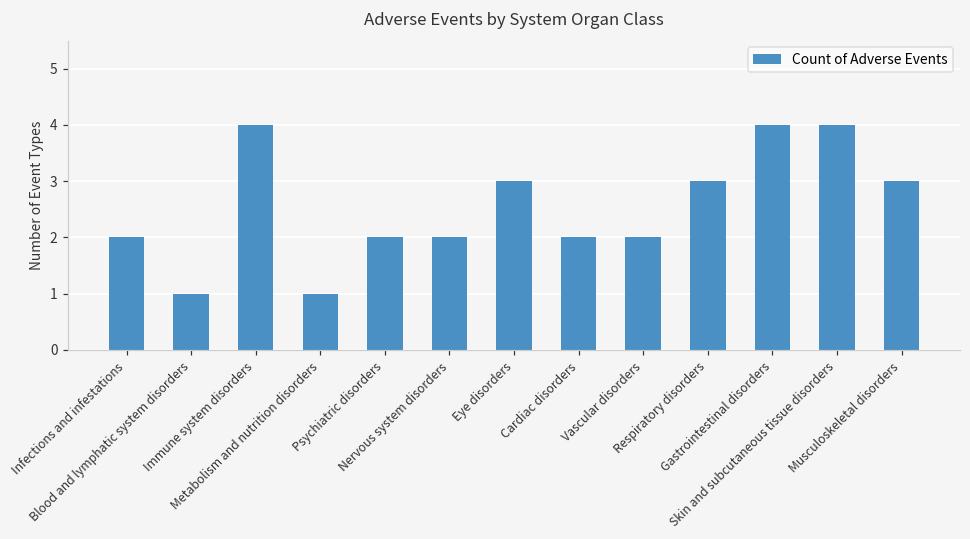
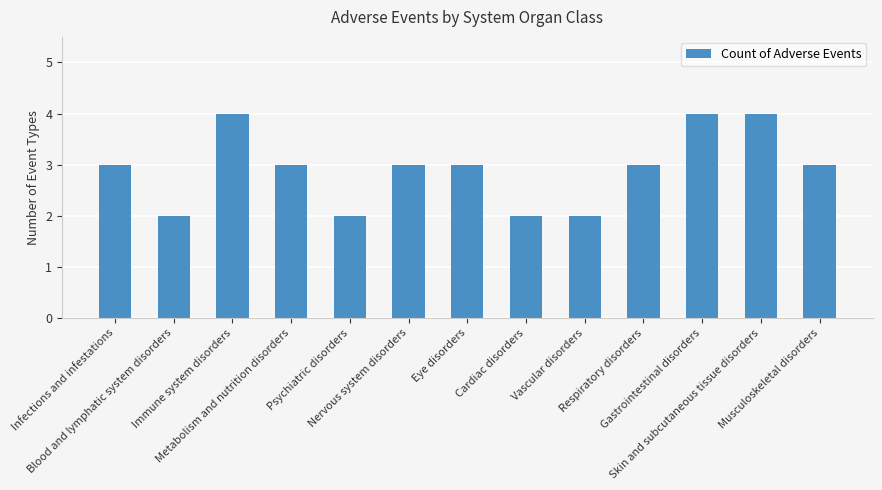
Infections and infestations: 2 -> 3
Blood and lymphatic system disorders: 1 -> 2
Metabolism and nutrition disorders: 1 -> 3
Nervous system disorders: 2 -> 3
